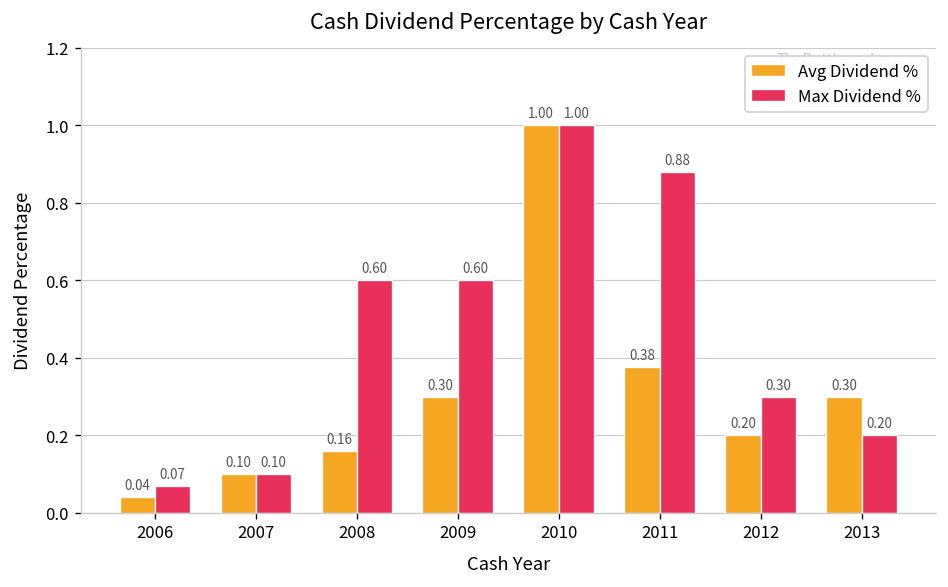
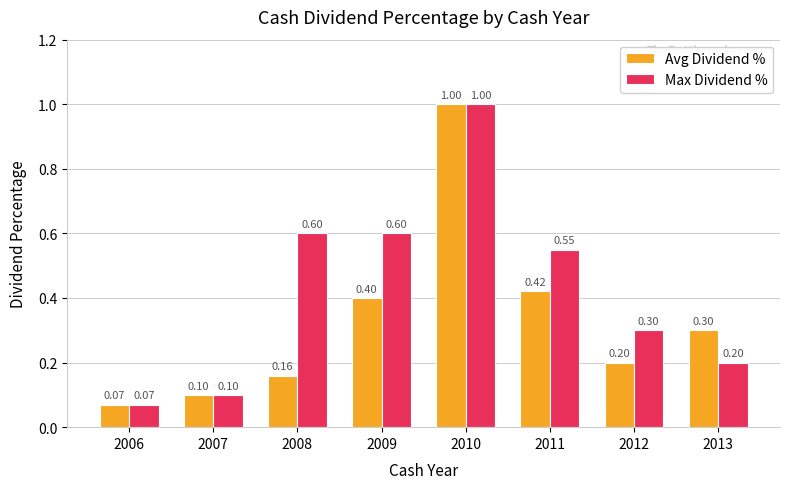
Avg Dividend %, 2006: 0.04 -> 0.07
Avg Dividend %, 2009: 0.30 -> 0.40
Avg Dividend %, 2011: 0.38 -> 0.42
Max Dividend %, 2011: 0.88 -> 0.55
